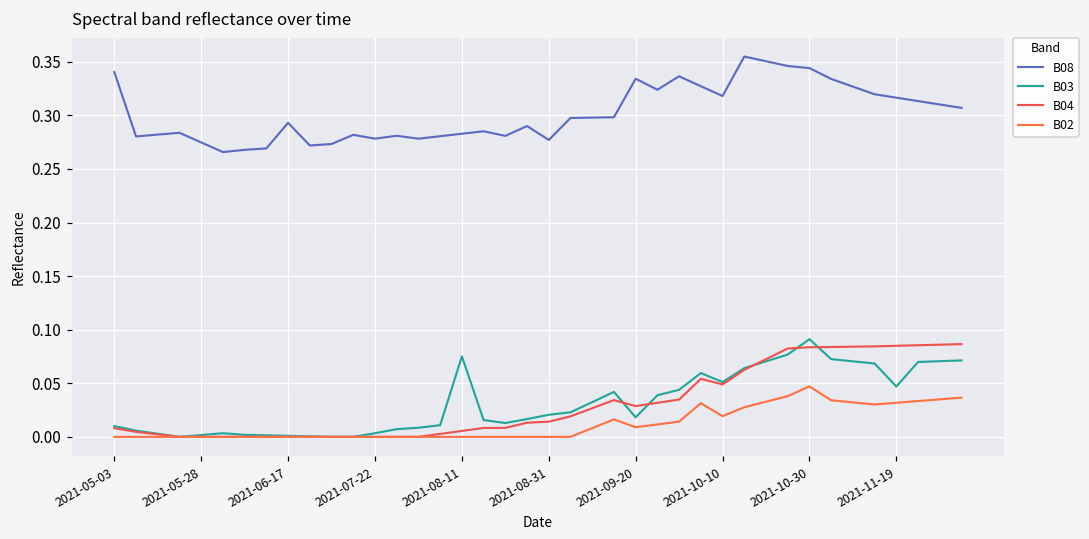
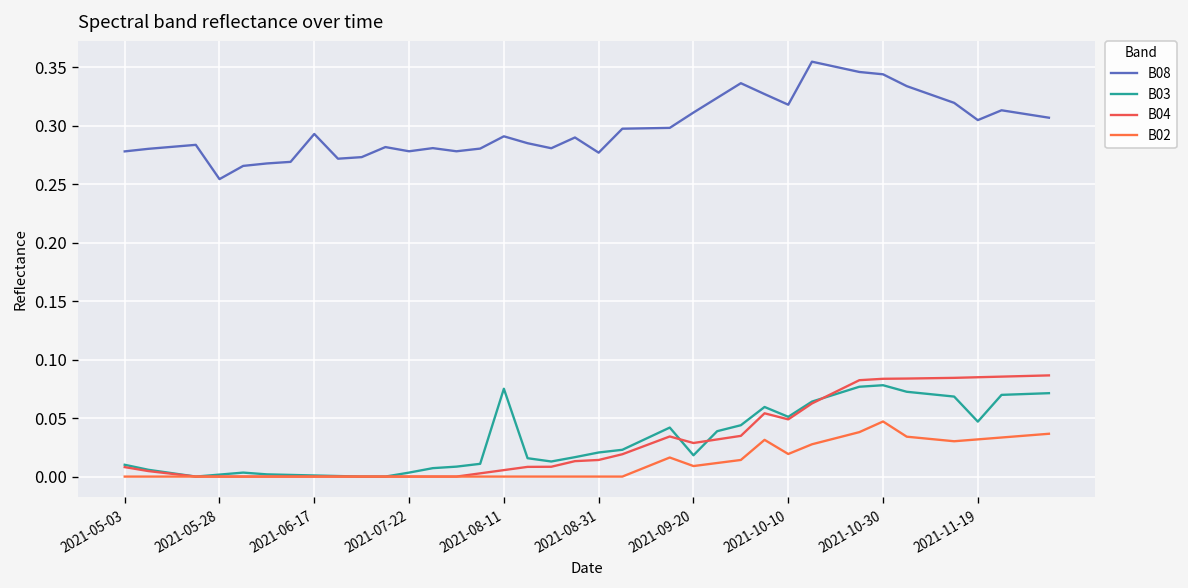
B08, 2021-05-03: 0.34 -> 0.28
B08, 2021-05-28: 0.27 -> 0.25
B08, 2021-08-11: 0.28 -> 0.29
B08, 2021-09-20: 0.33 -> 0.31
B03, 2021-10-30: 0.09 -> 0.08
B08, 2021-11-19: 0.32 -> 0.30
